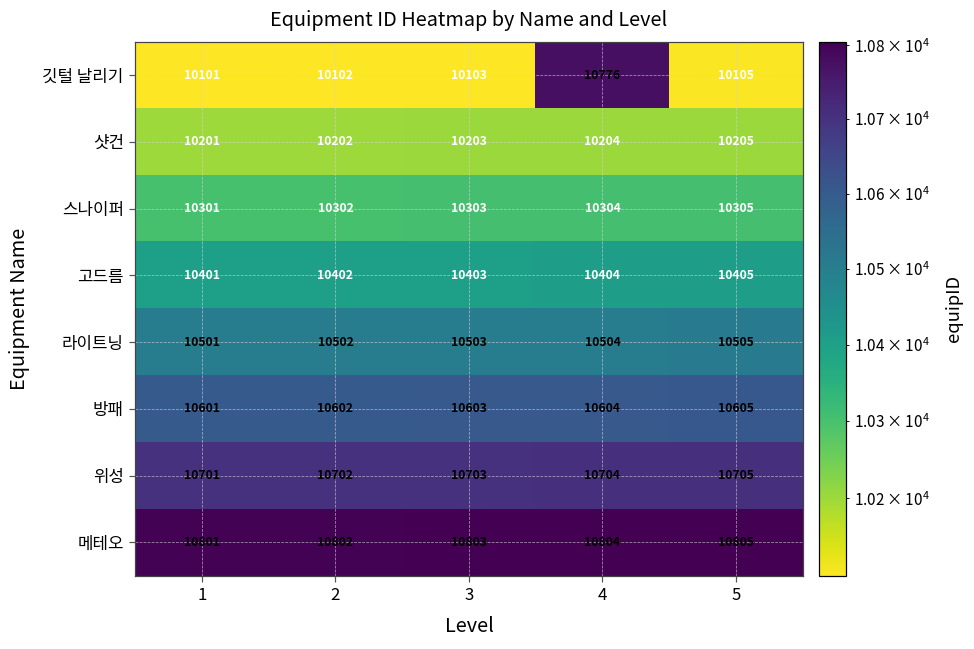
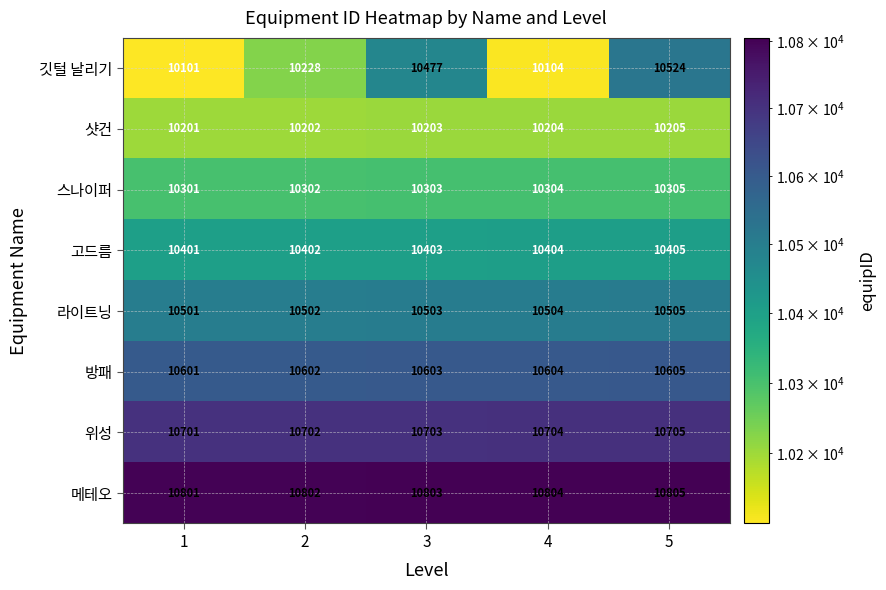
깃털 날리기, 2: 10102 -> 10228
깃털 날리기, 3: 10103 -> 10477
깃털 날리기, 4: 10776 -> 10104
깃털 날리기, 5: 10105 -> 10524
